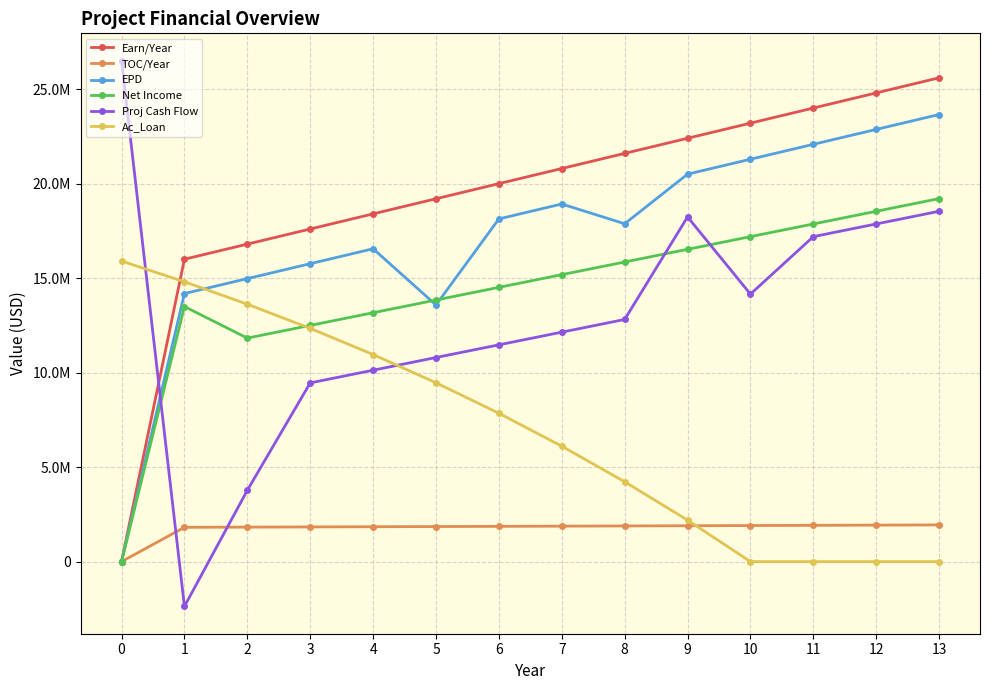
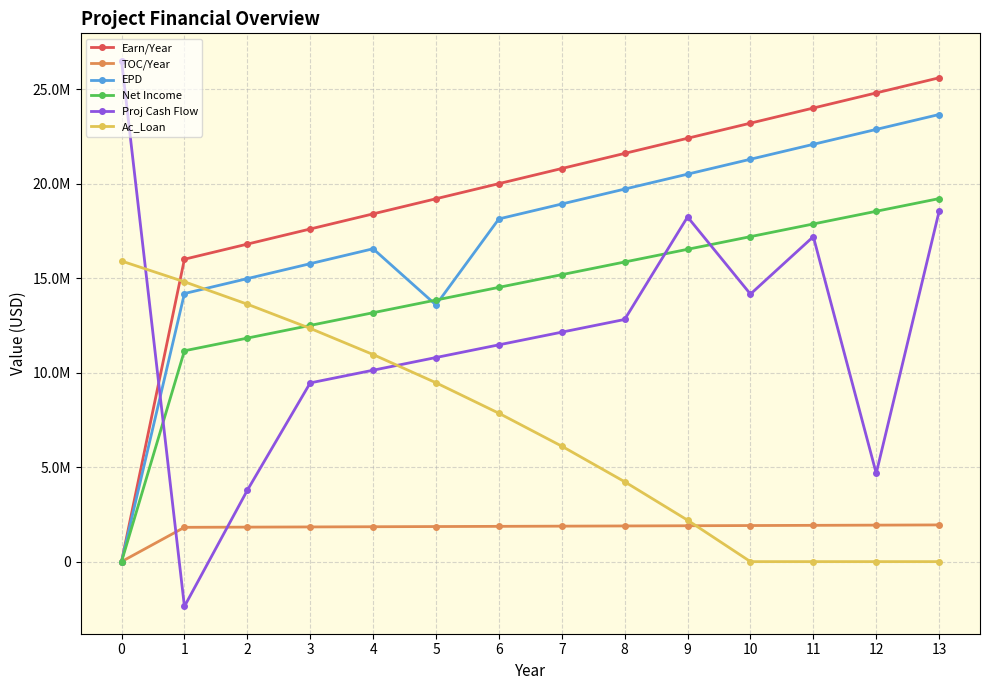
Net Income, 1: 13500000 -> 11200000
EPD, 8: 17900000 -> 19700000
Proj Cash Flow, 12: 17900000 -> 4700000
